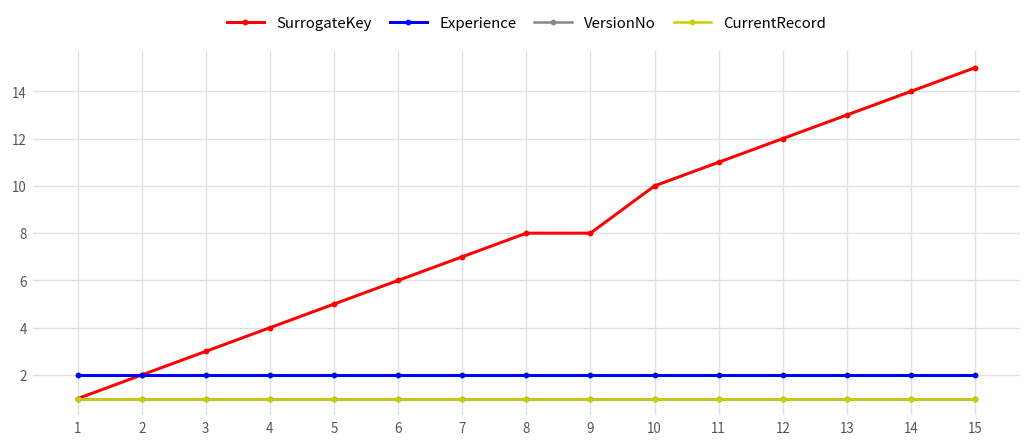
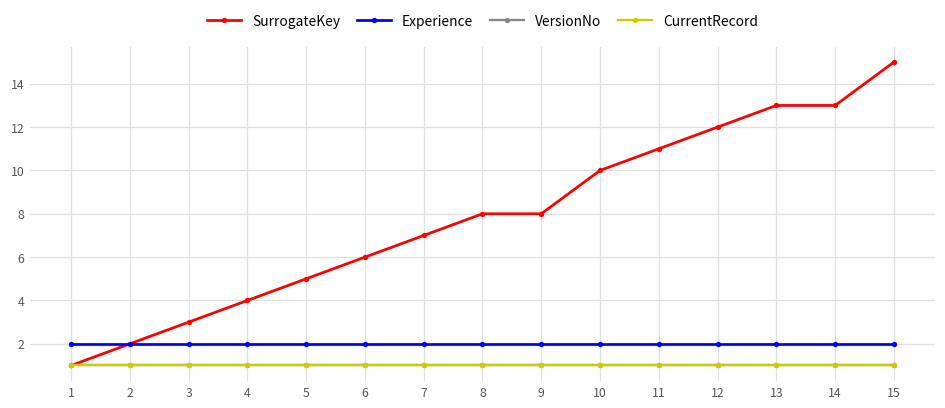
SurrogateKey, 14: 14 -> 13
